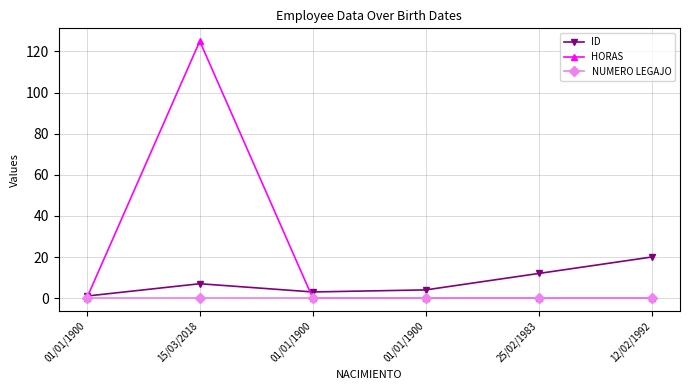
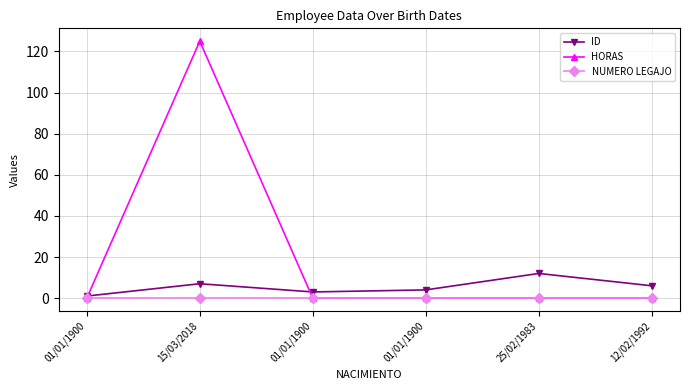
ID, 12/02/1992: 20 -> 6
